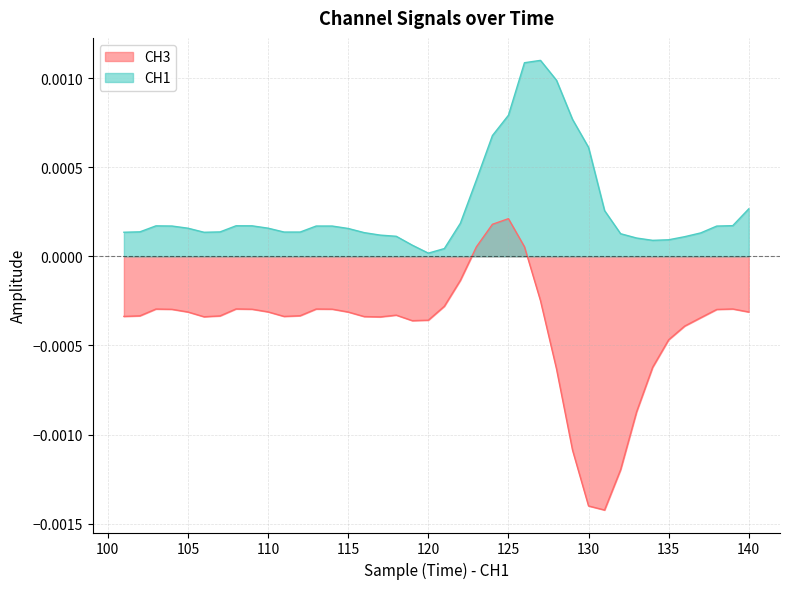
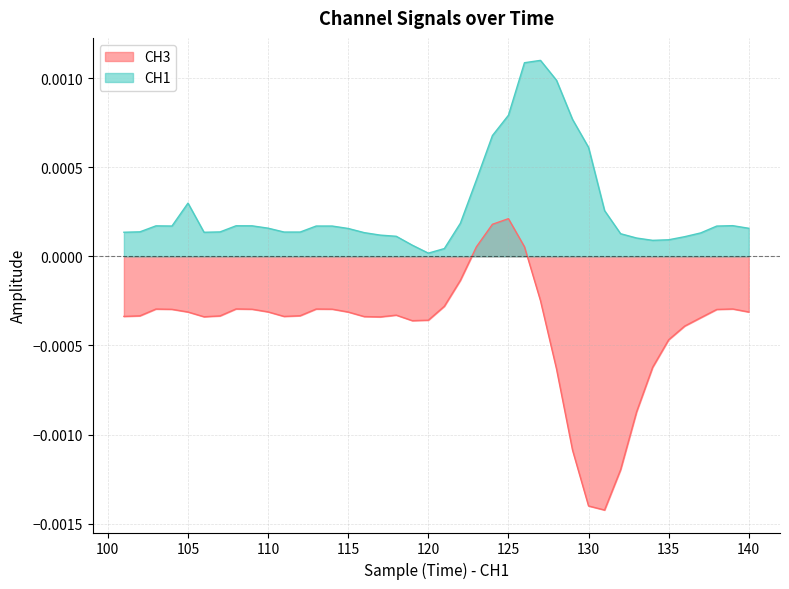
CH1, 105: 0.00016 -> 0.00030
CH1, 140: 0.00027 -> 0.00016
